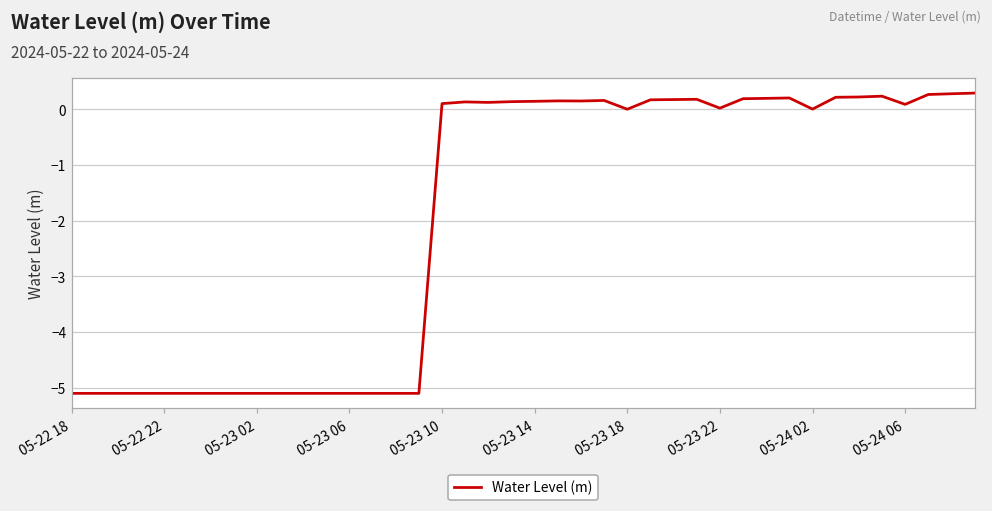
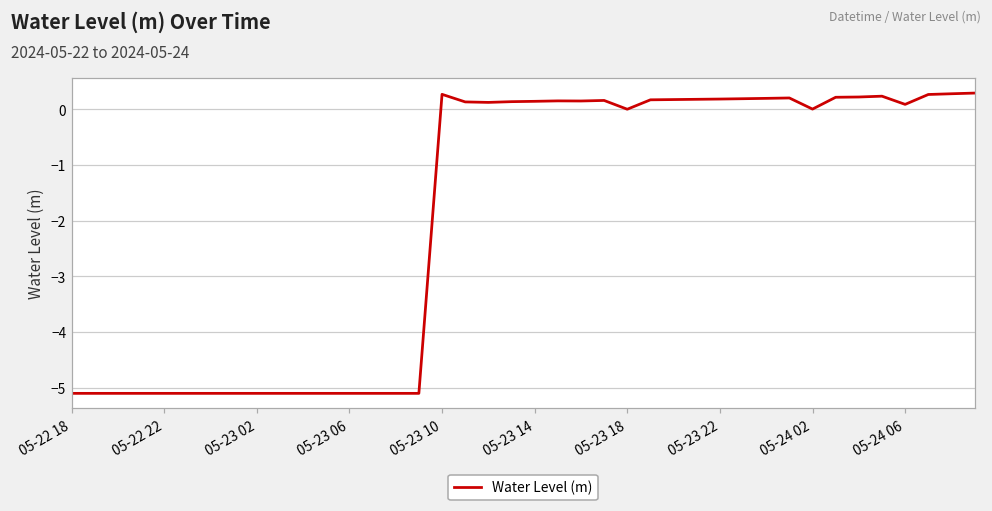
05-23 10: 0.1 -> 0.3
05-23 22: 0.0 -> 0.2
